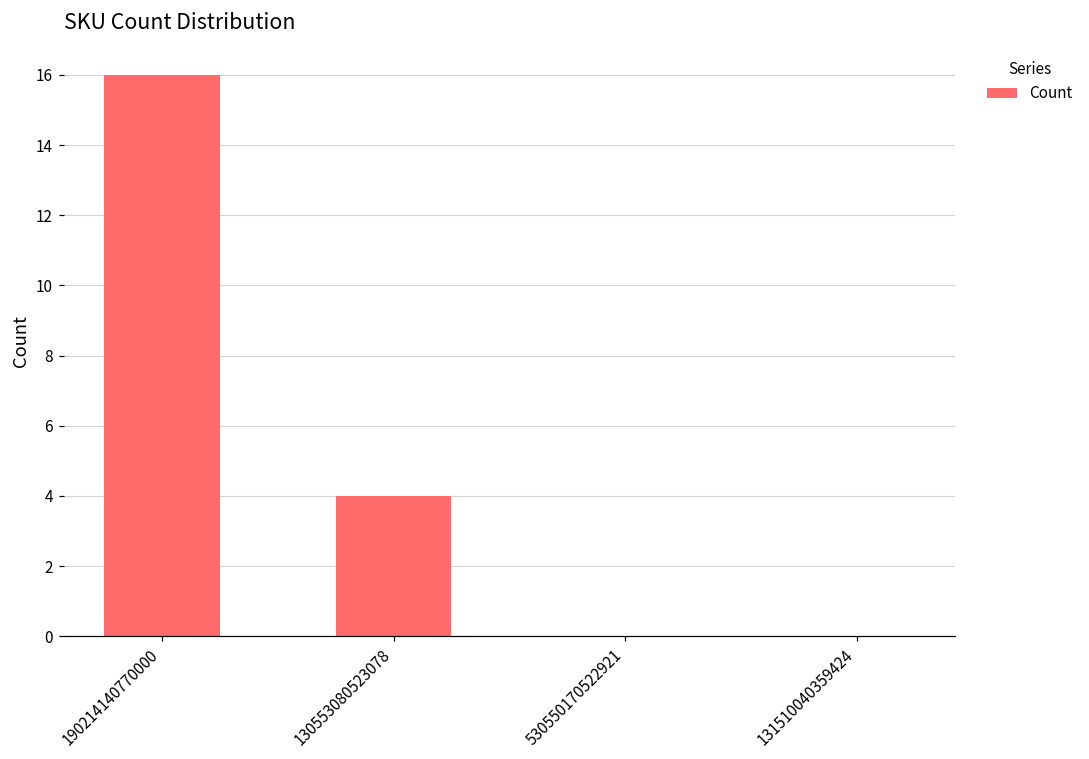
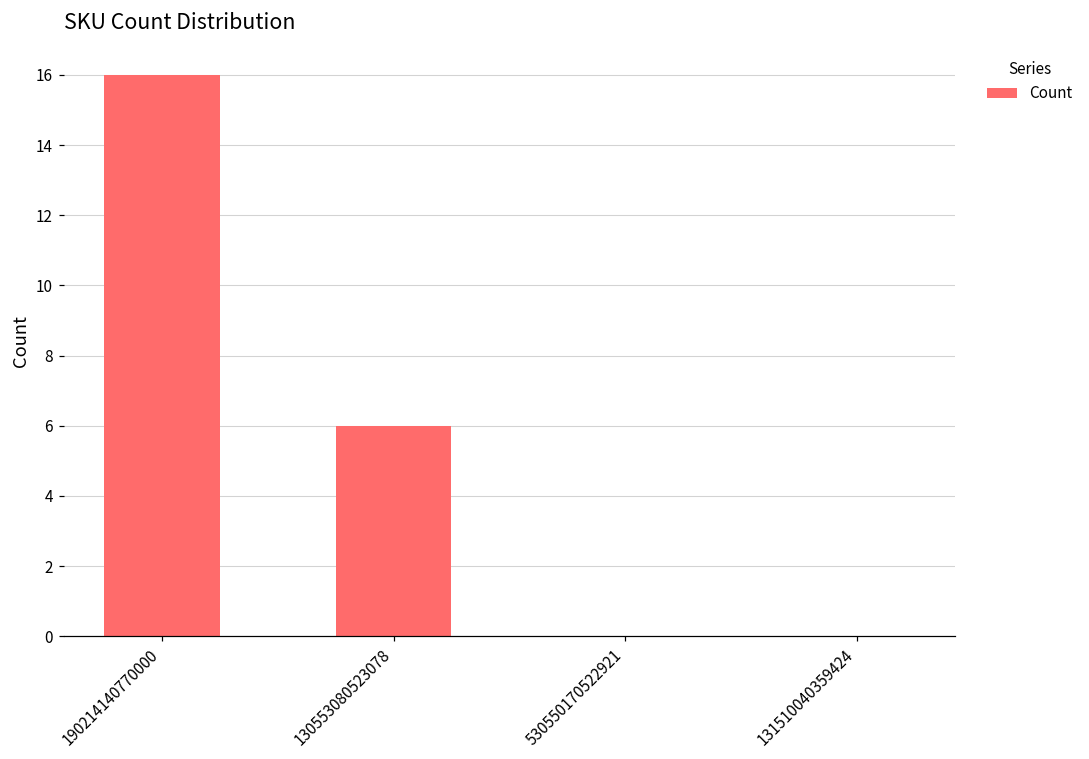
130553080523078: 4 -> 6
